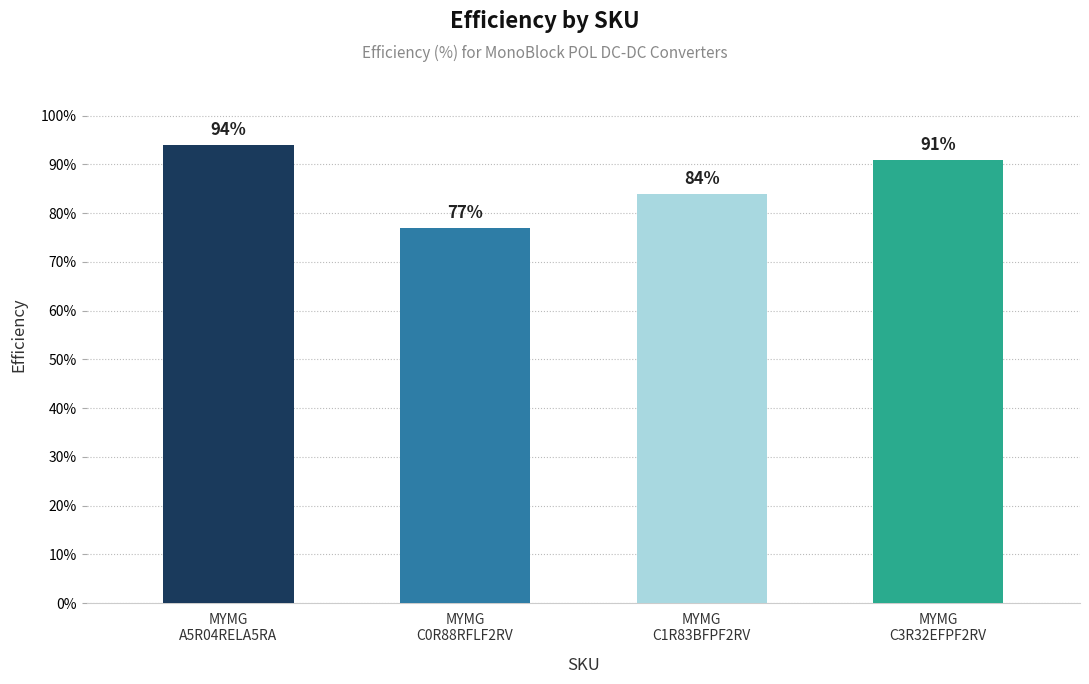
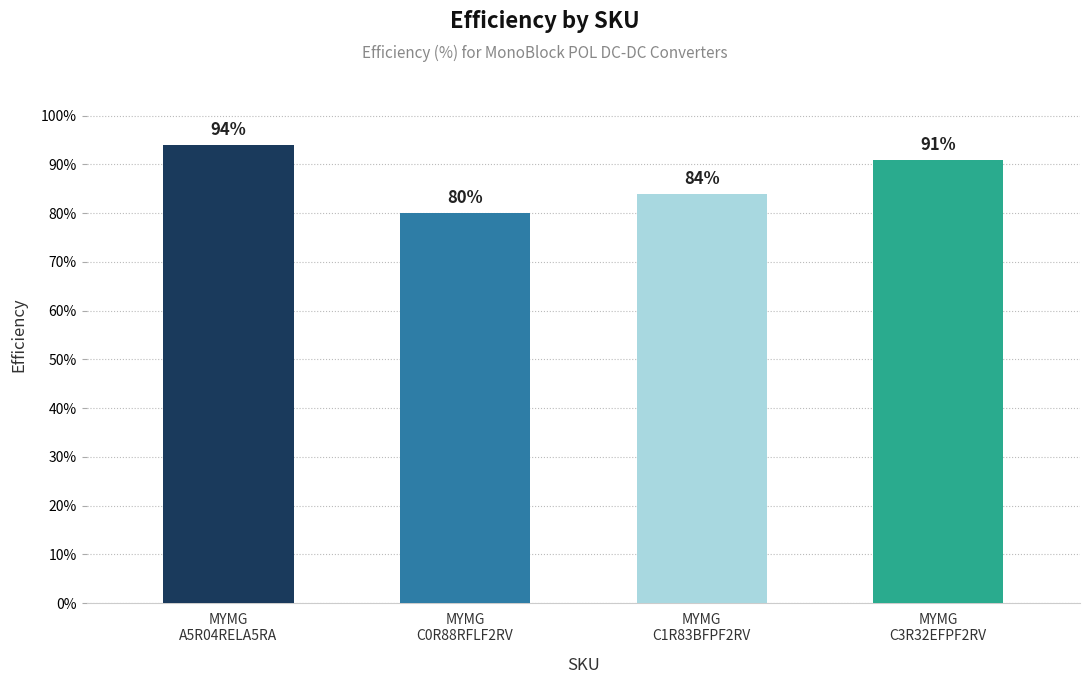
MYMG C0R88RFLF2RV: 77% -> 80%
